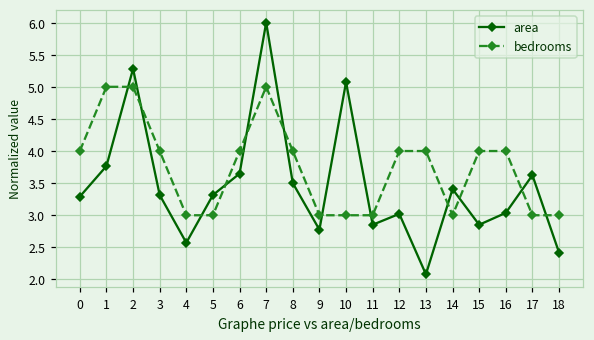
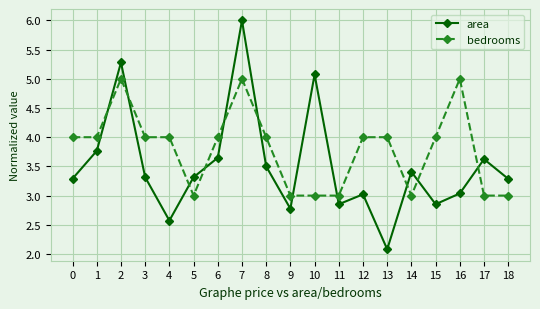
bedrooms, 1: 5 -> 4
bedrooms, 4: 3 -> 4
bedrooms, 16: 4 -> 5
area, 18: 2.4 -> 3.3
